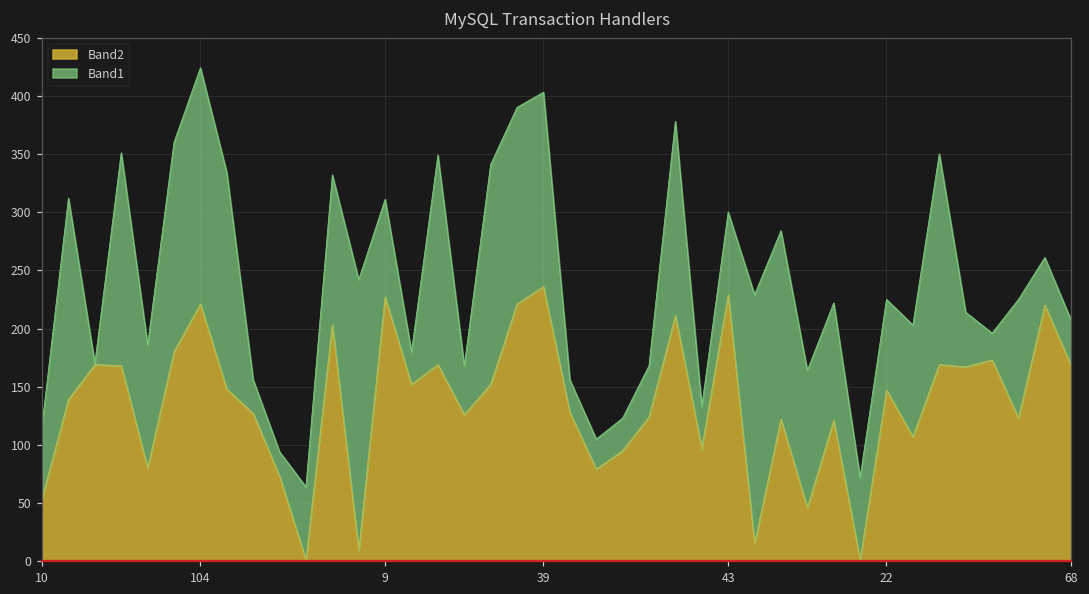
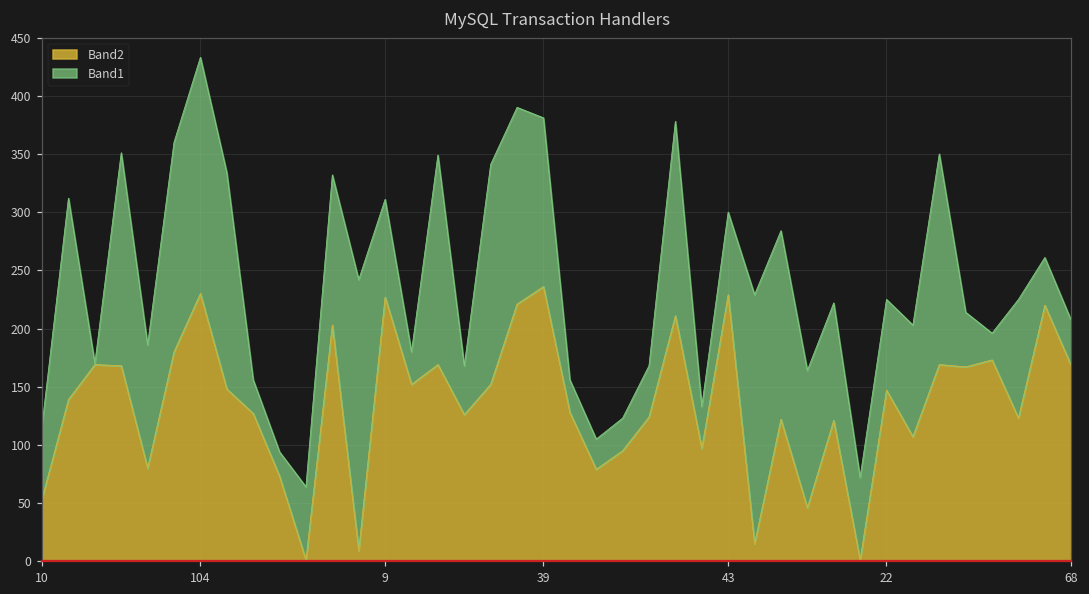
Band2, 104: 221 -> 230
Band1, 39: 167 -> 145
